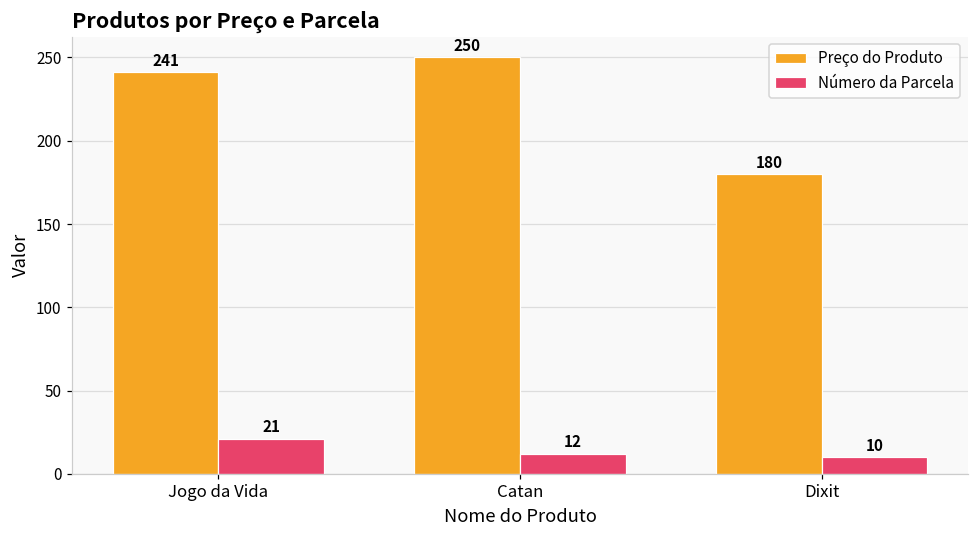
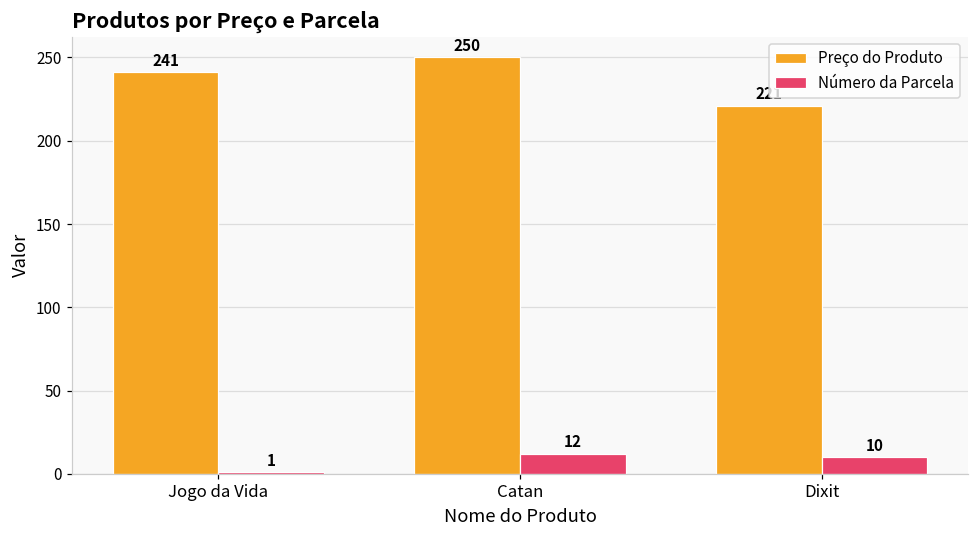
Número da Parcela, Jogo da Vida: 21 -> 1
Preço do Produto, Dixit: 180 -> 221
